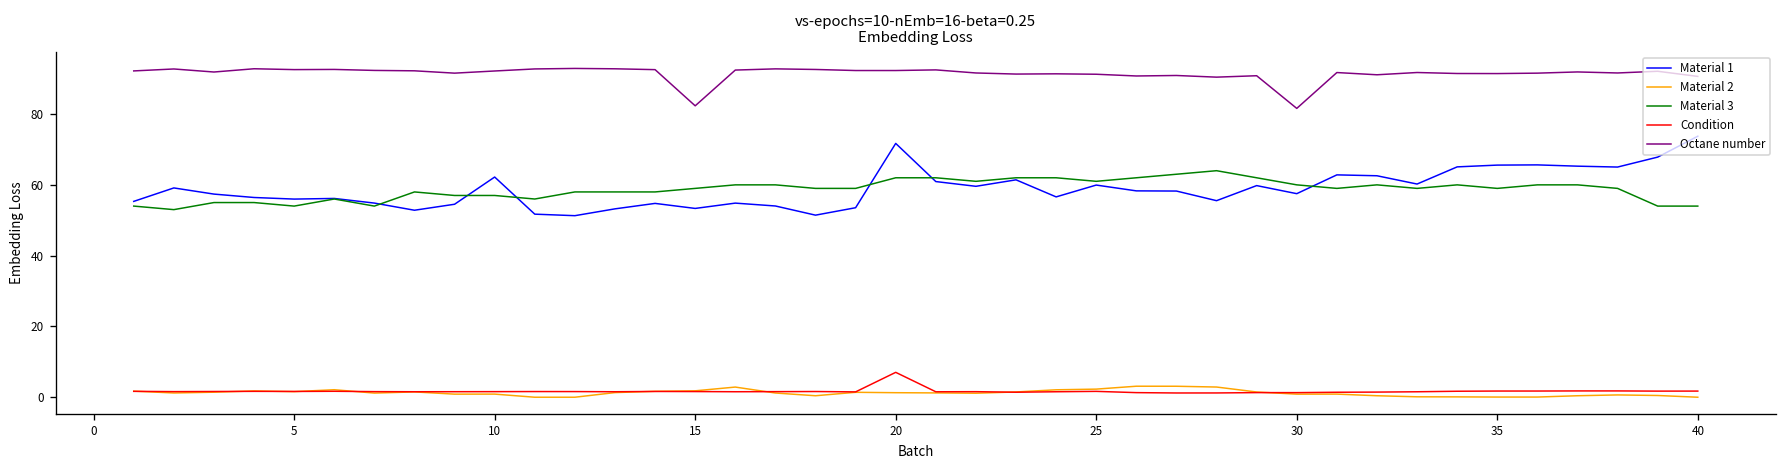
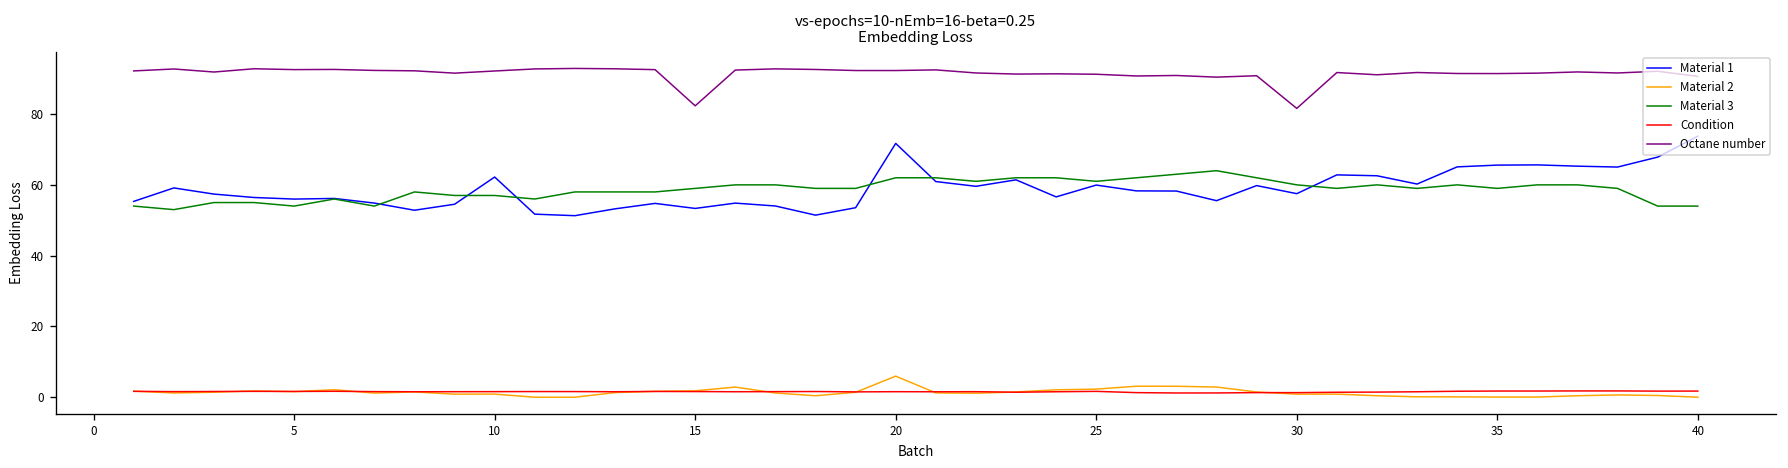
Material 2, 20: 1 -> 6
Condition, 20: 7 -> 2
